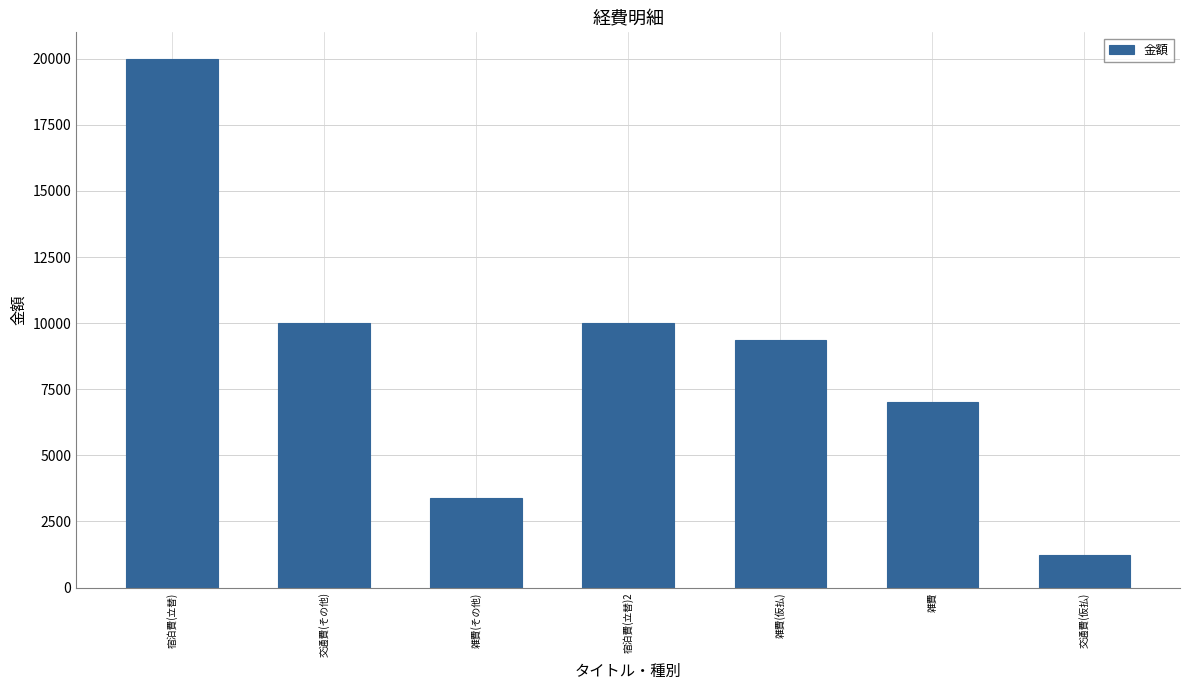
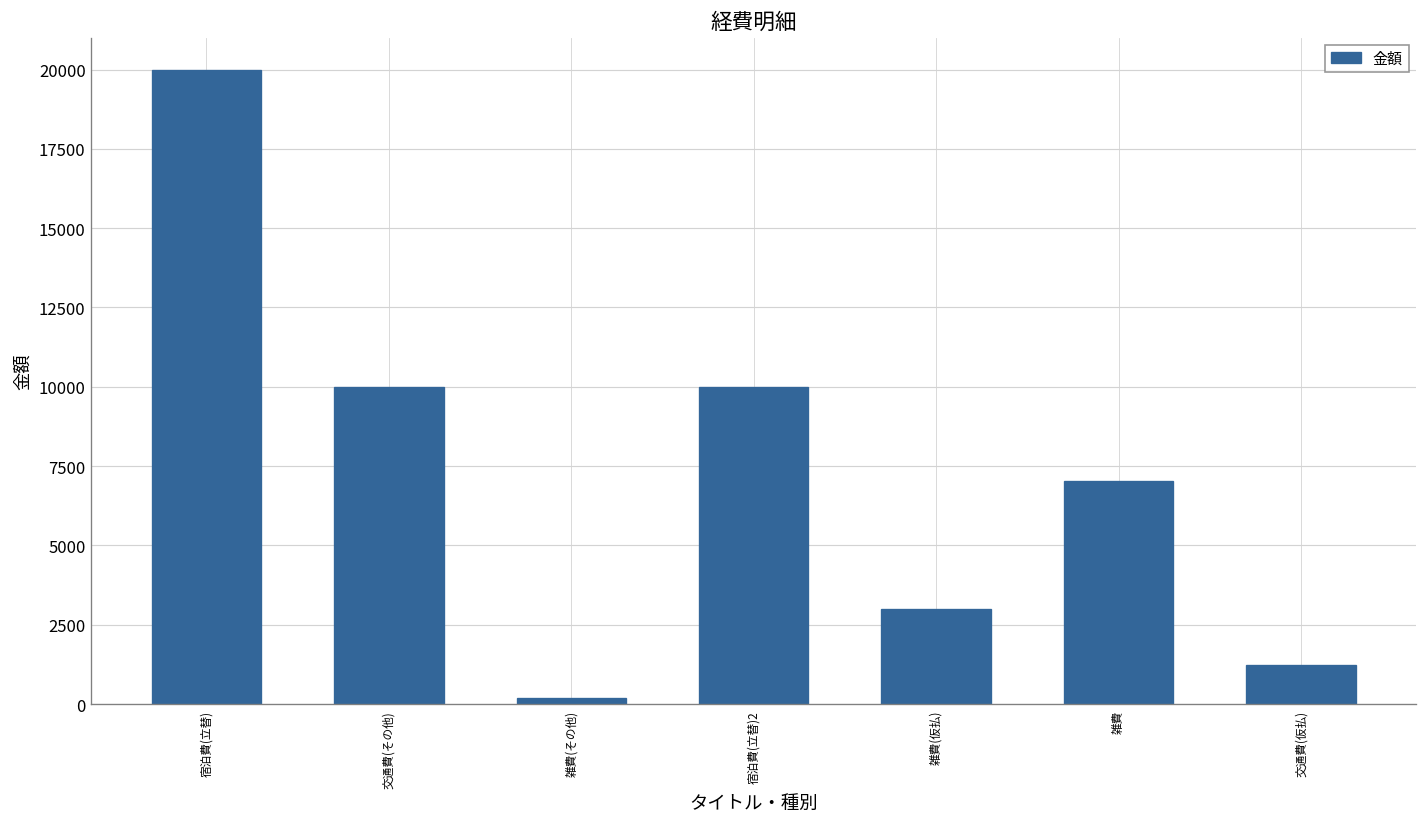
雑費(その他): 3400 -> 200
雑費(仮払): 9300 -> 3000
